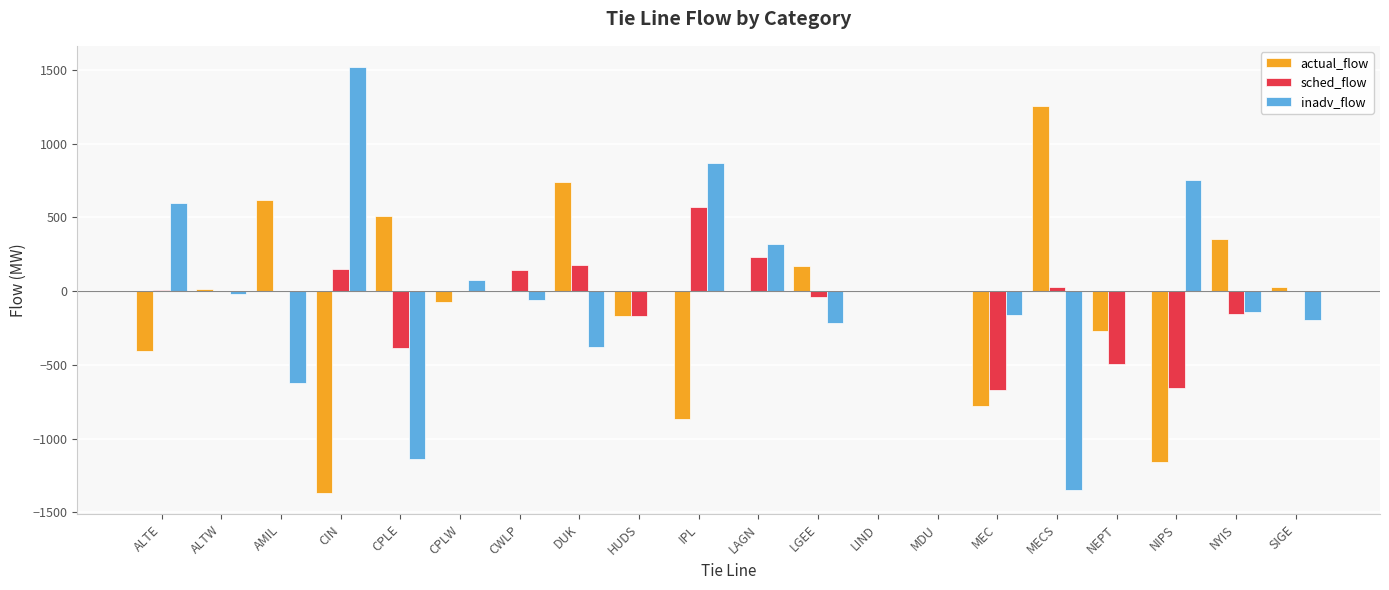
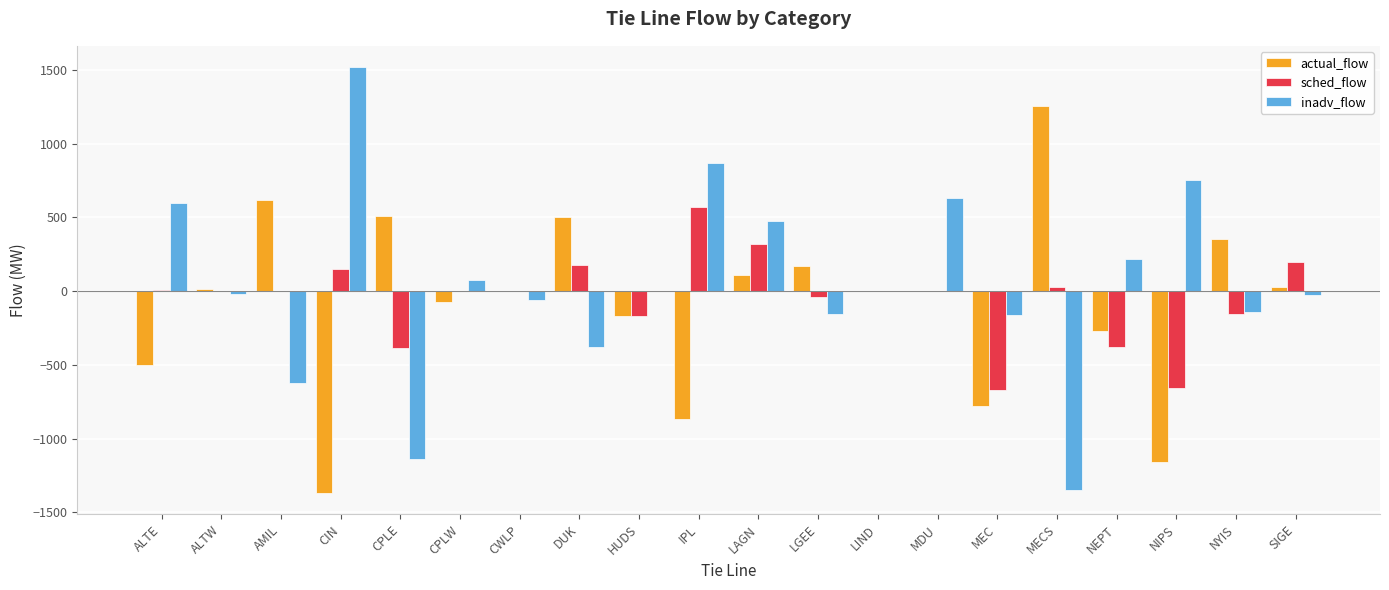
actual_flow, ALTE: -410 -> -500
sched_flow, CWLP: 150 -> 0
actual_flow, DUK: 740 -> 500
actual_flow, LAGN: 0 -> 110
sched_flow, LAGN: 230 -> 320
inadv_flow, LAGN: 320 -> 480
inadv_flow, LGEE: -210 -> -150
inadv_flow, MDU: 0 -> 630
sched_flow, NEPT: -500 -> -380
inadv_flow, NEPT: 0 -> 220
sched_flow, SIGE: 0 -> 200
inadv_flow, SIGE: -190 -> -30
